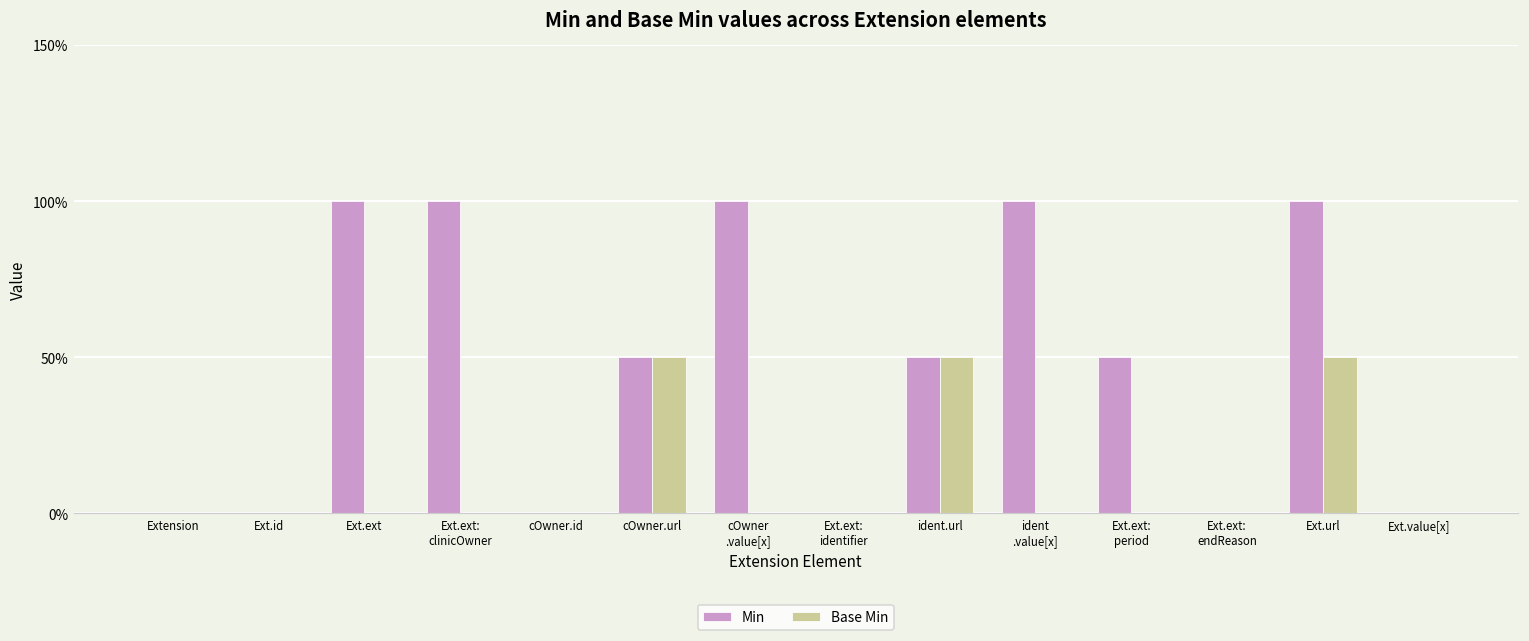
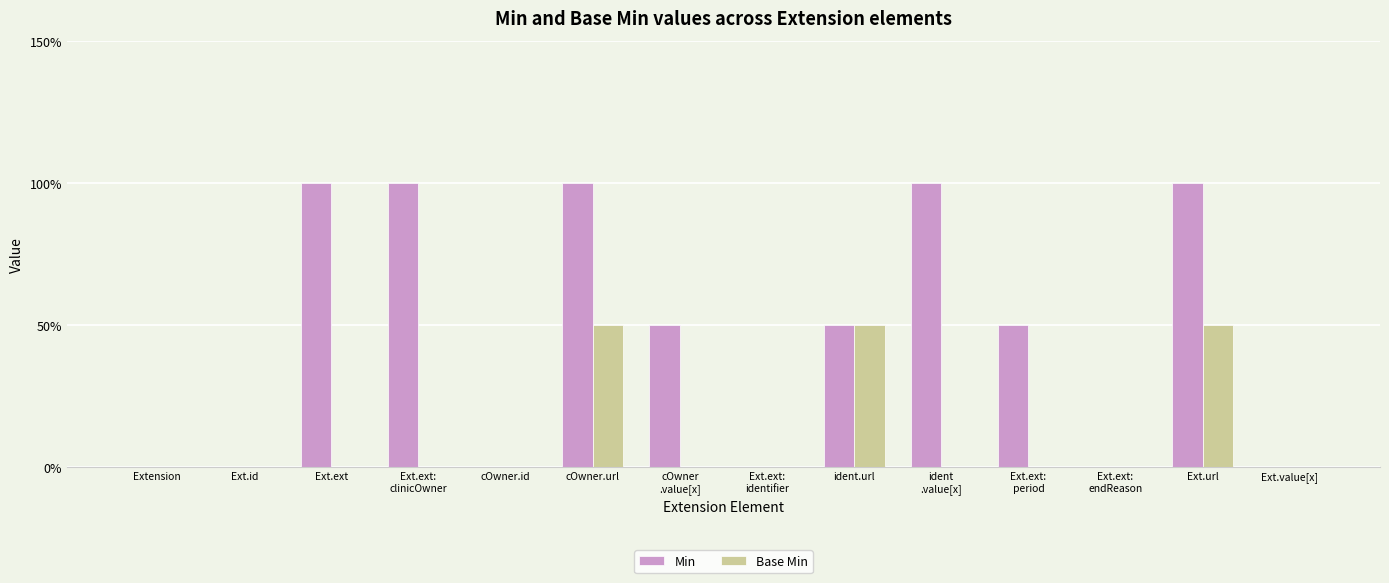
Min, cOwner.url: 50% -> 100%
Min, cOwner .value[x]: 100% -> 50%
